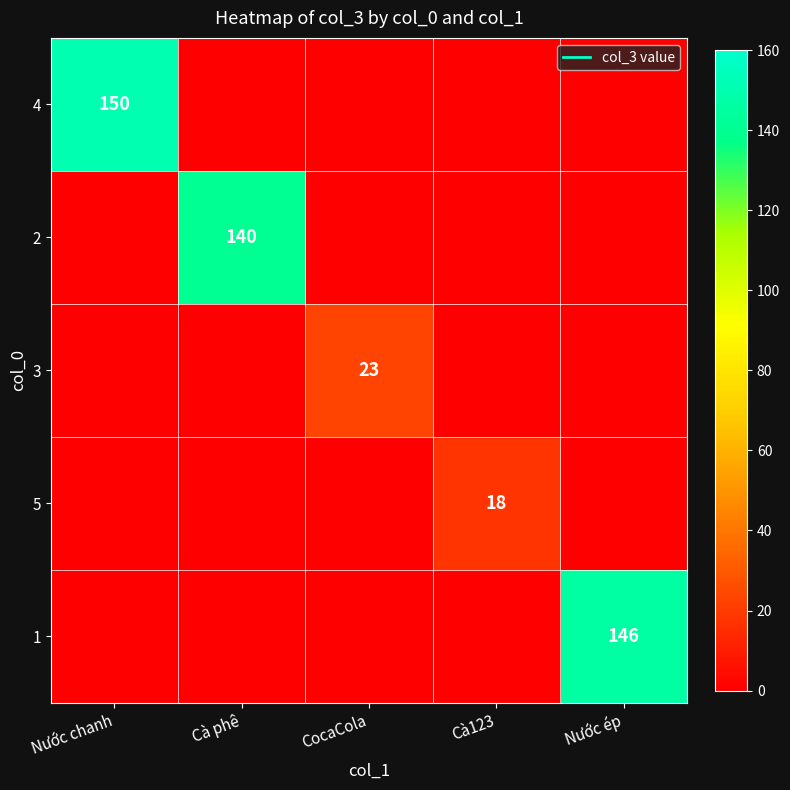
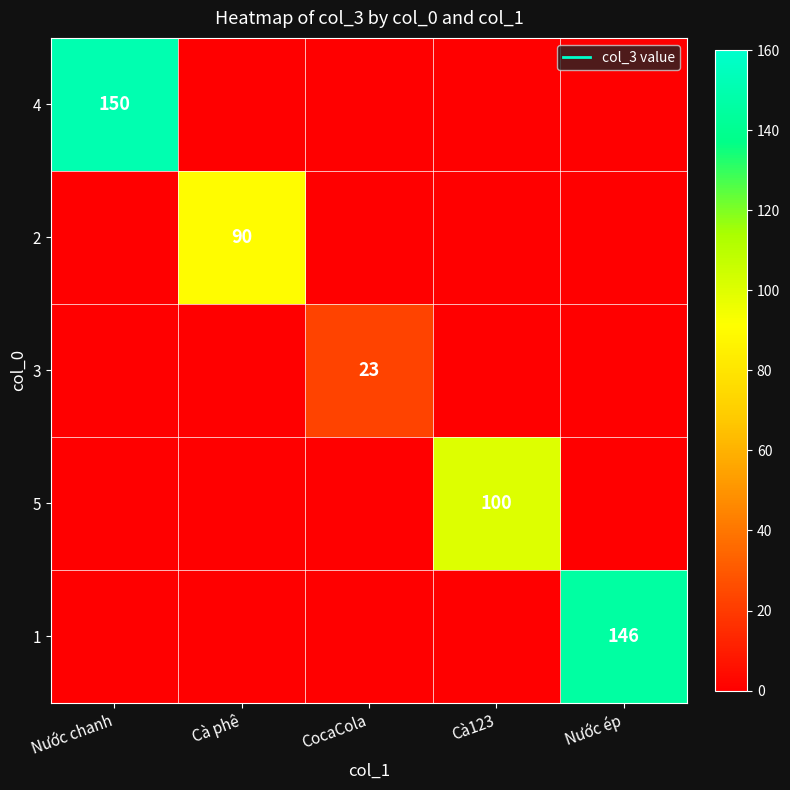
2, Cà phê: 140 -> 90
5, Cà123: 18 -> 100
